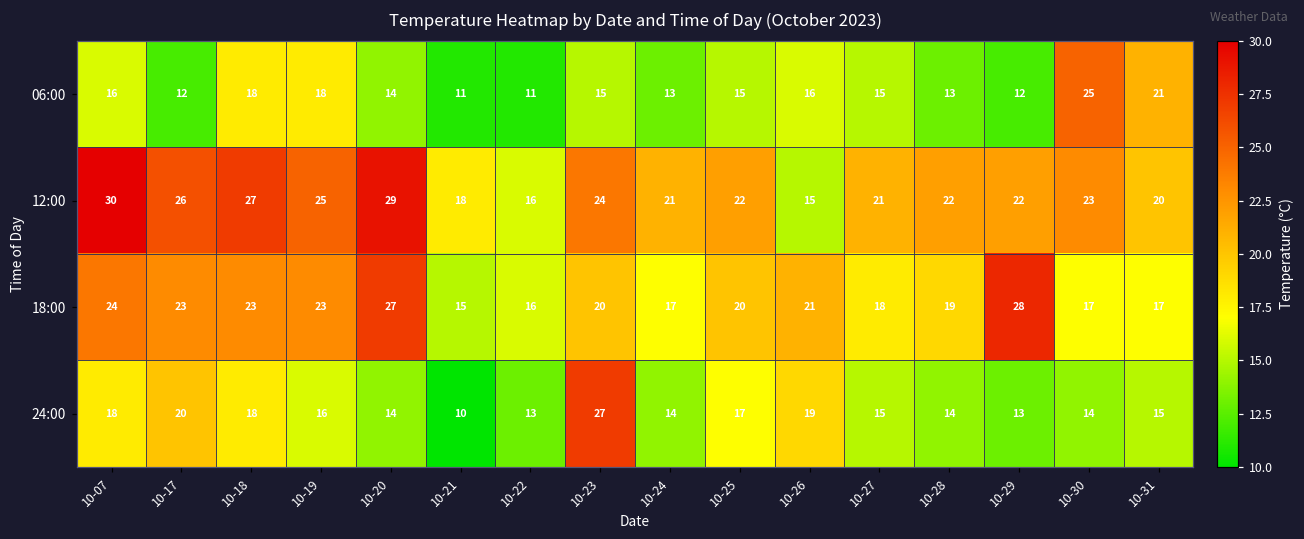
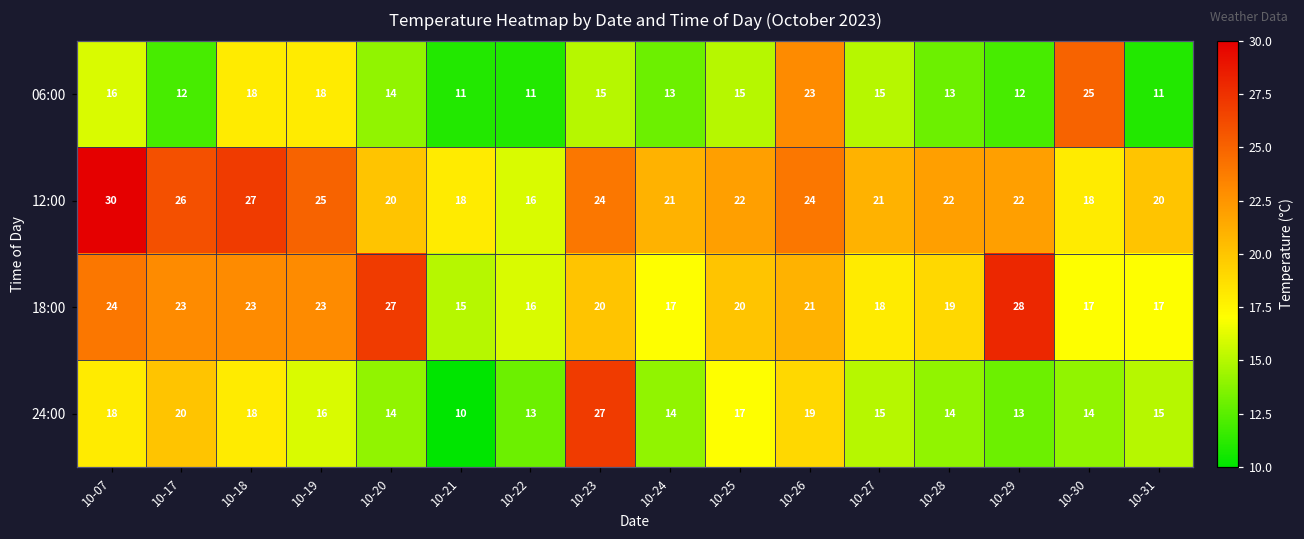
06:00, 10-26: 16 -> 23
06:00, 10-31: 21 -> 11
12:00, 10-20: 29 -> 20
12:00, 10-26: 15 -> 24
12:00, 10-30: 23 -> 18
